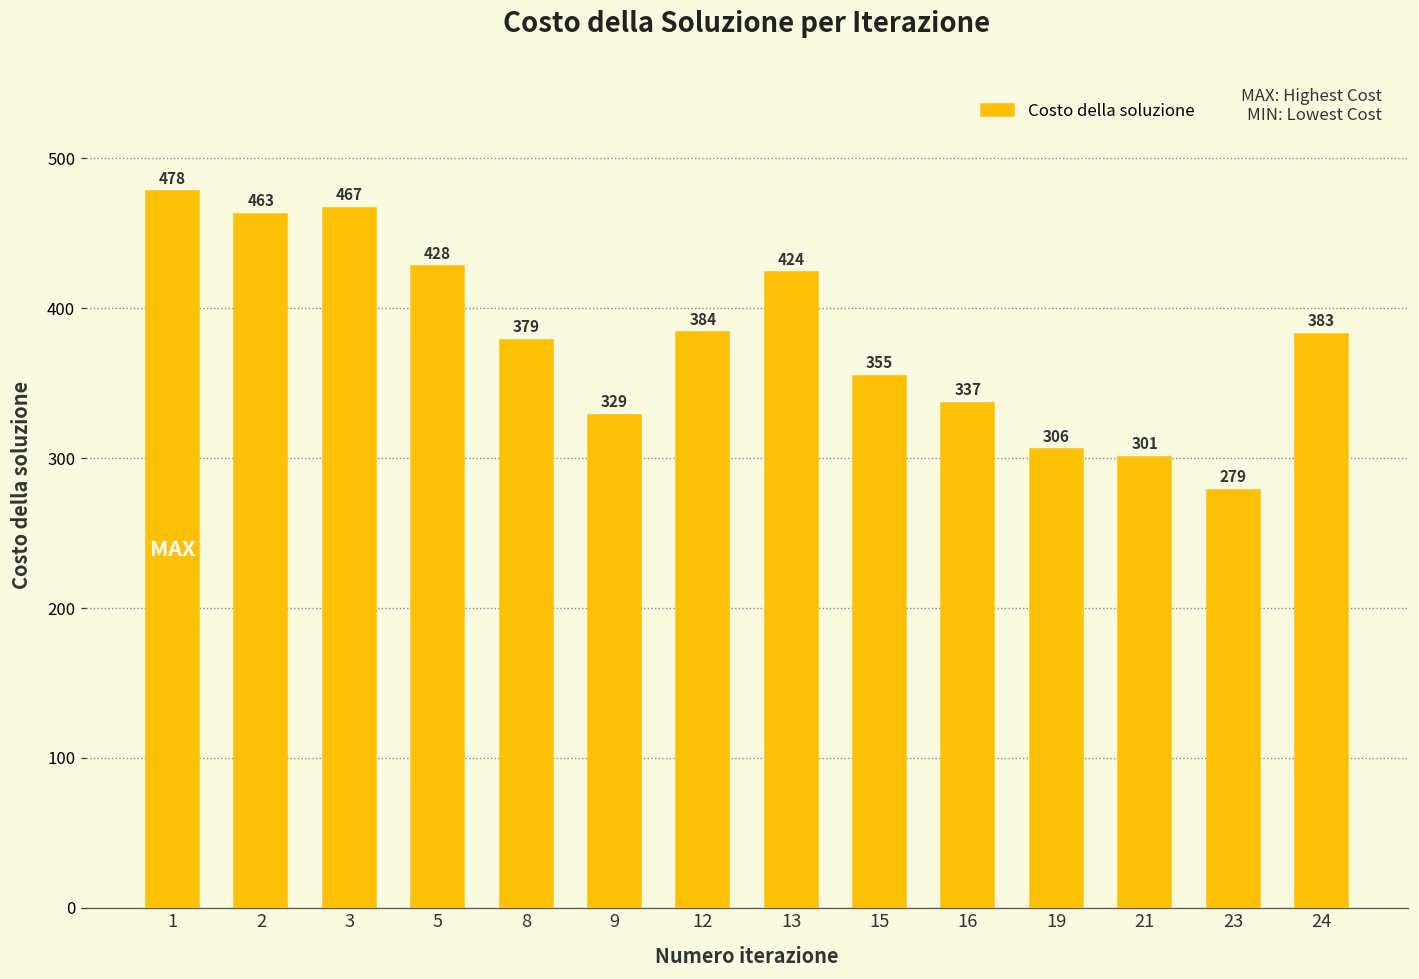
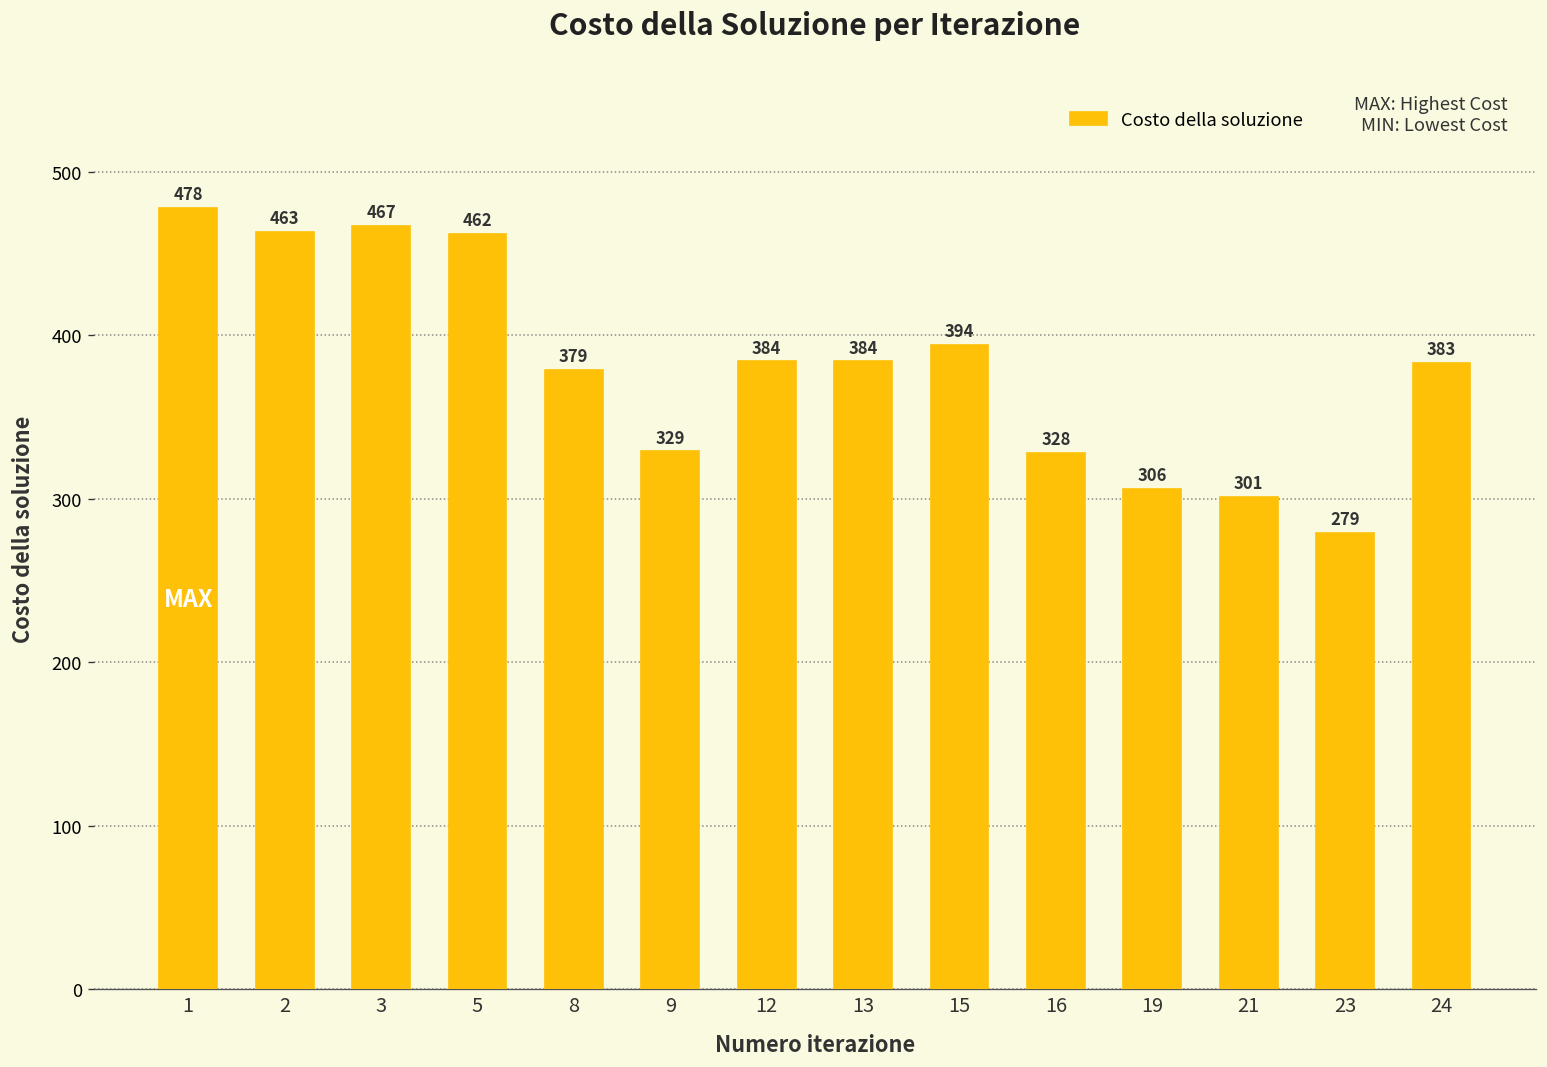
5: 428 -> 462
13: 424 -> 384
15: 355 -> 394
16: 337 -> 328
